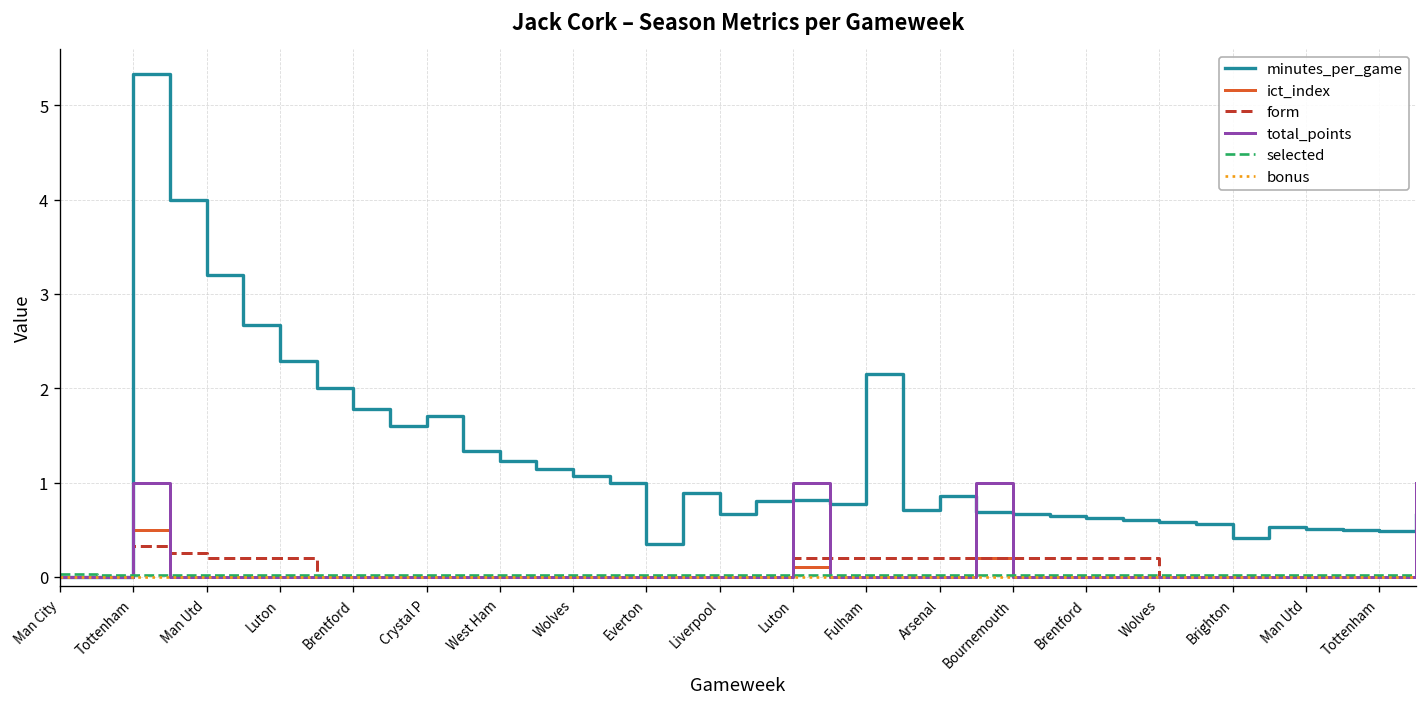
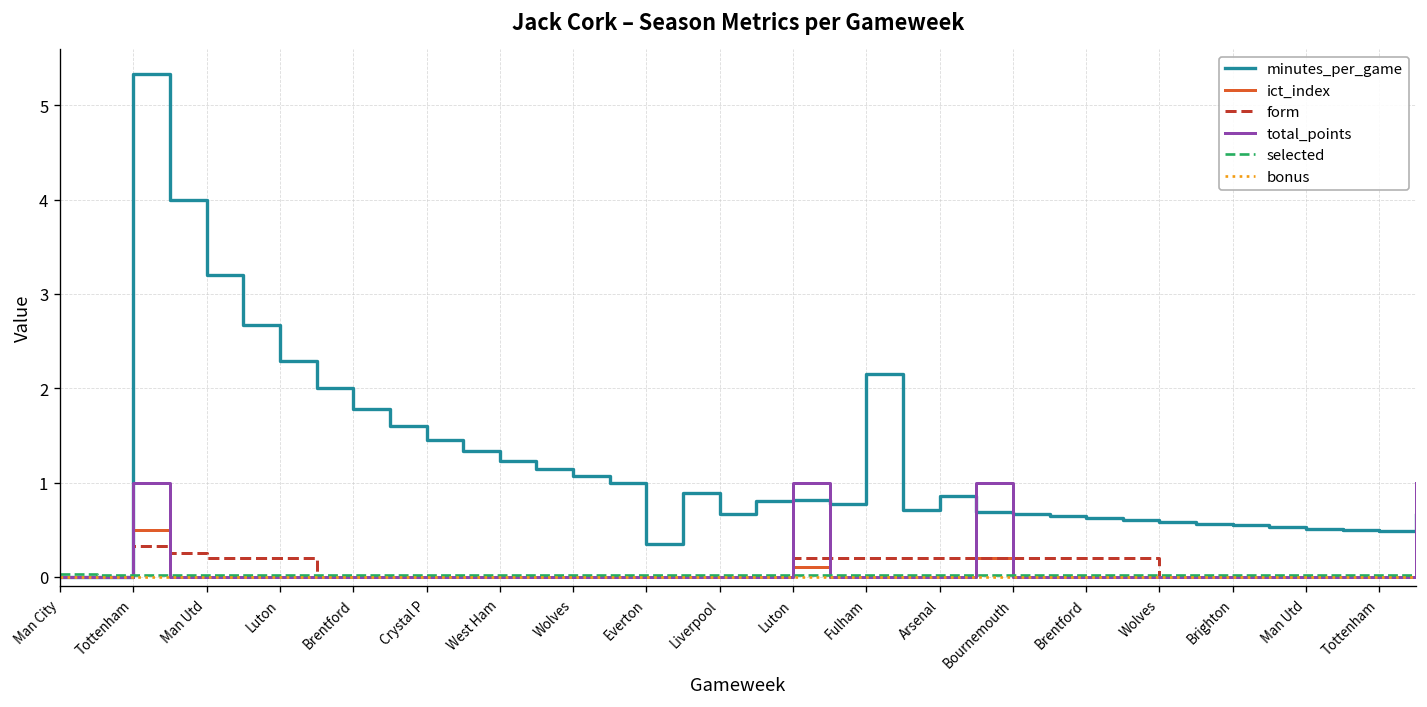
minutes_per_game, Crystal P: 1.7 -> 1.5
minutes_per_game, Brighton: 0.4 -> 0.6
